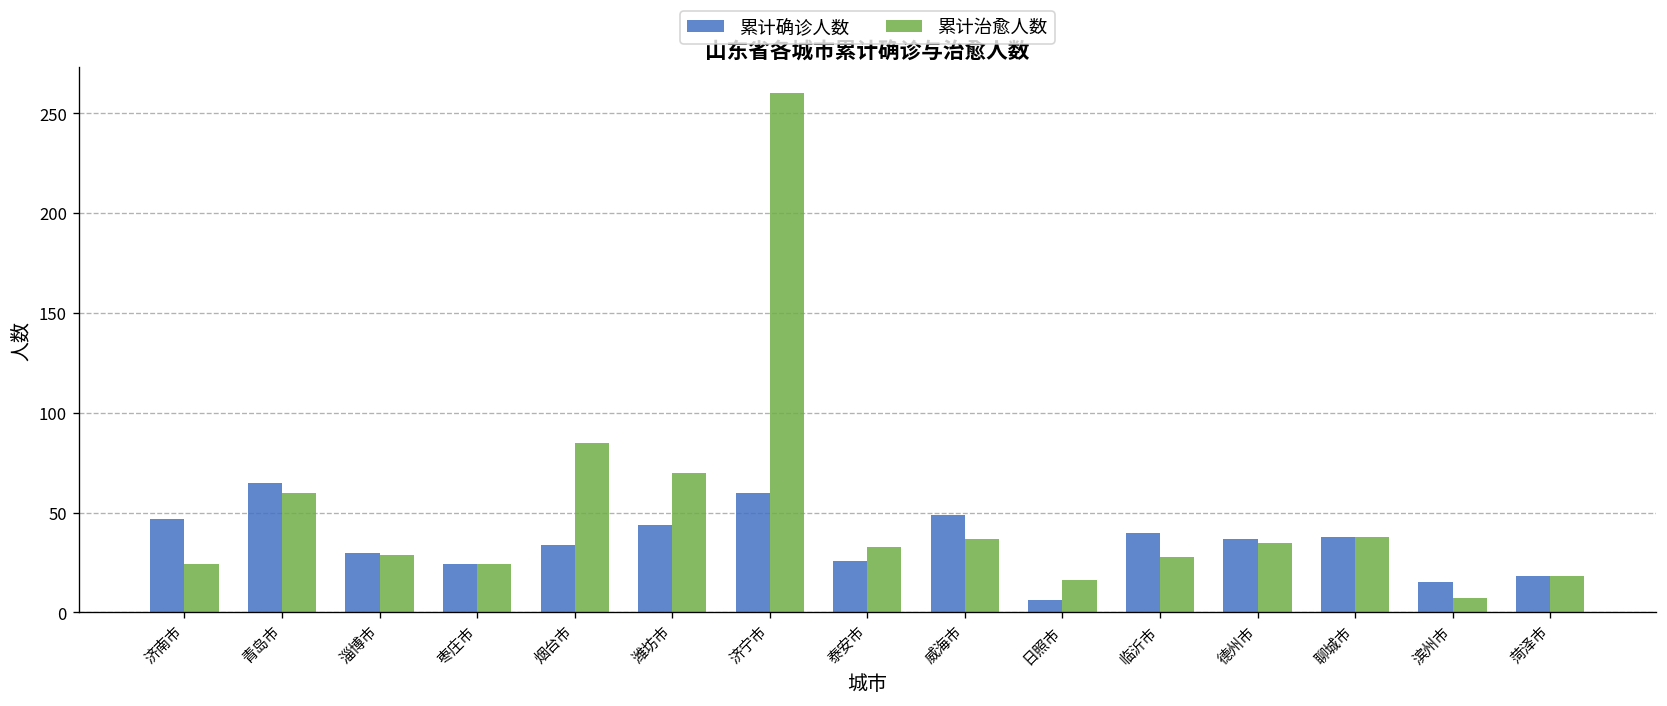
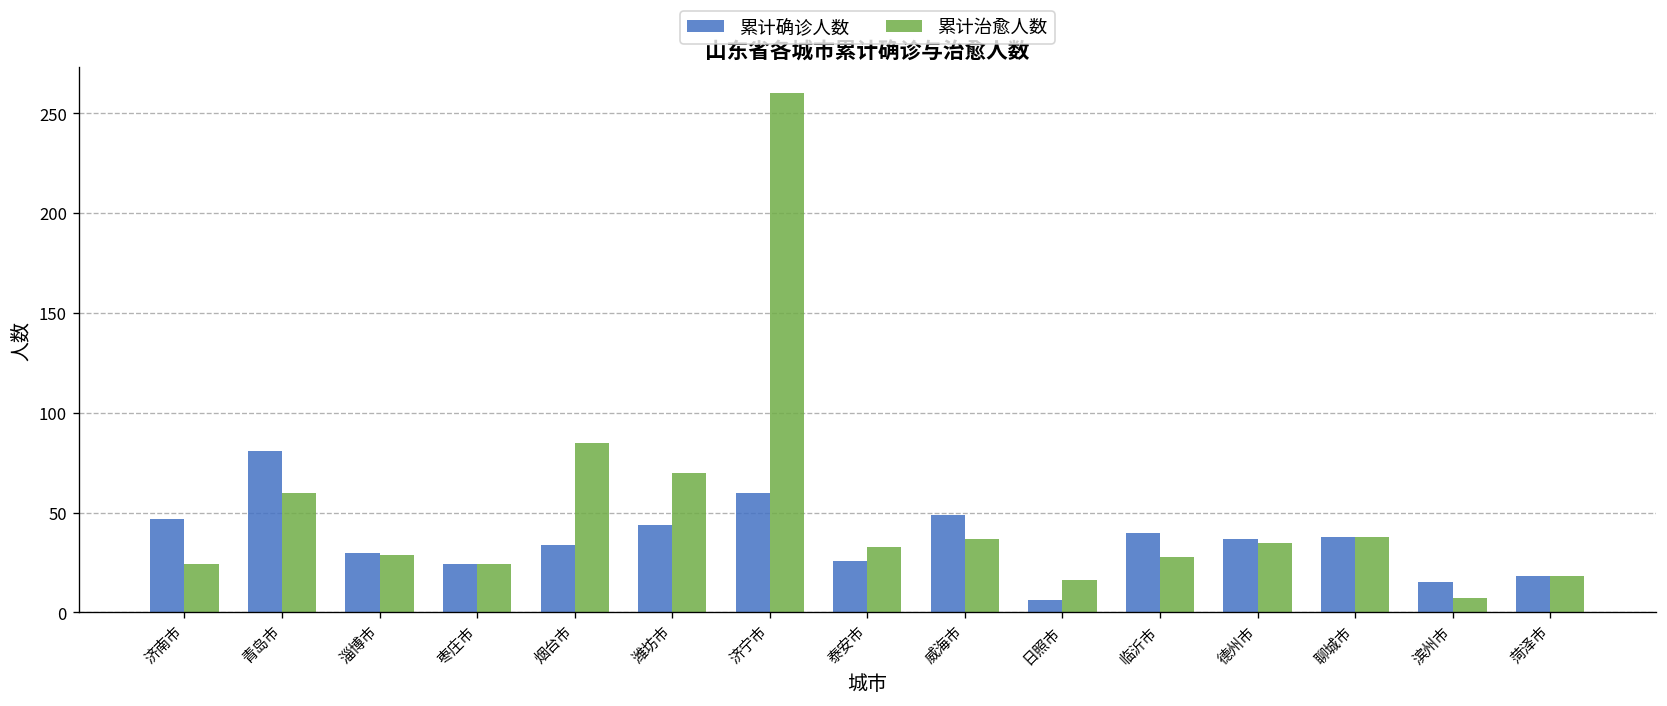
累计确诊人数, 青岛市: 65 -> 81
